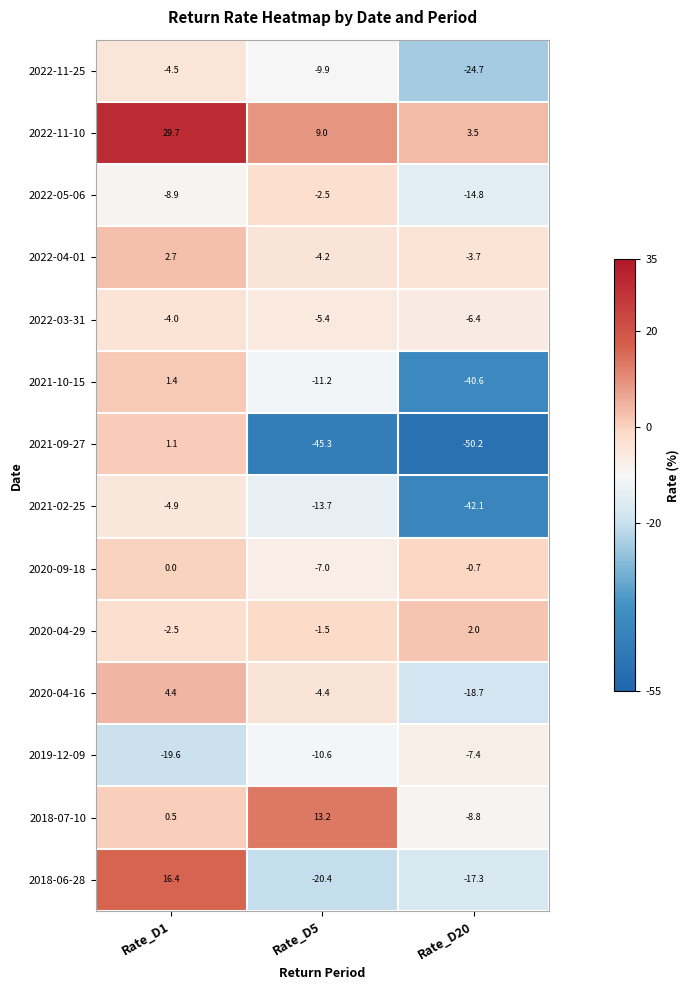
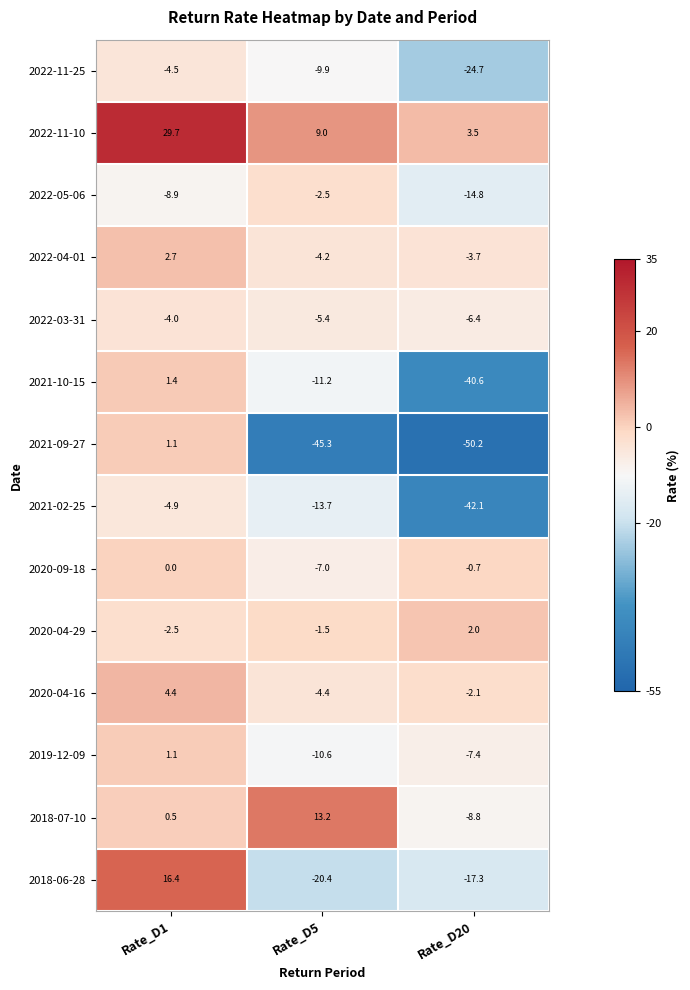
2020-04-16, Rate_D20: -18.7 -> -2.1
2019-12-09, Rate_D1: -19.6 -> 1.1
